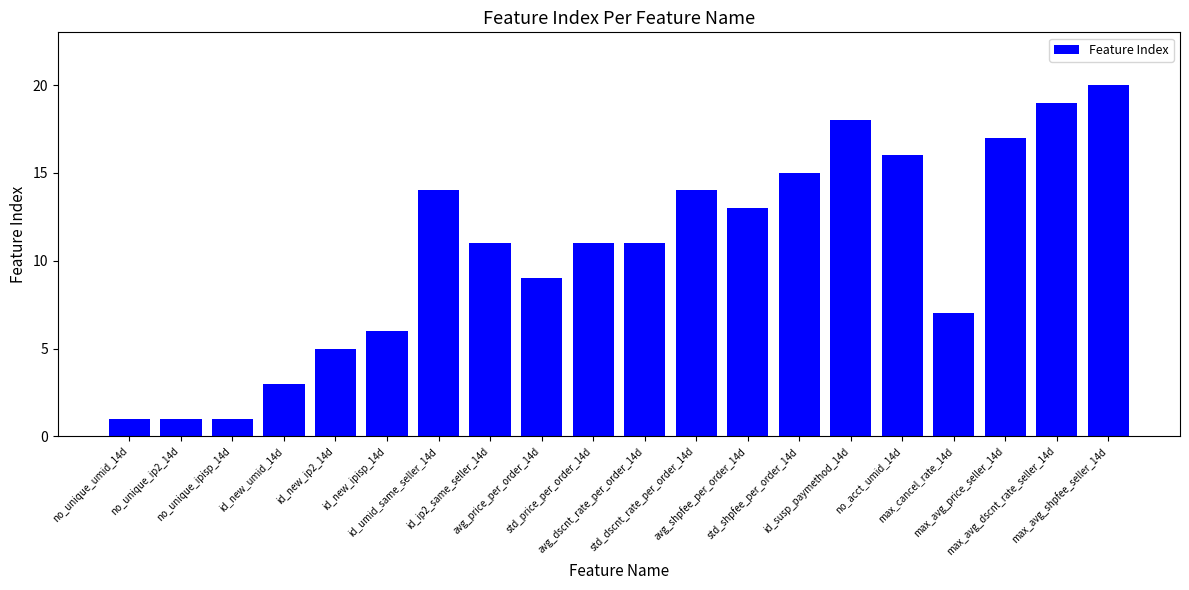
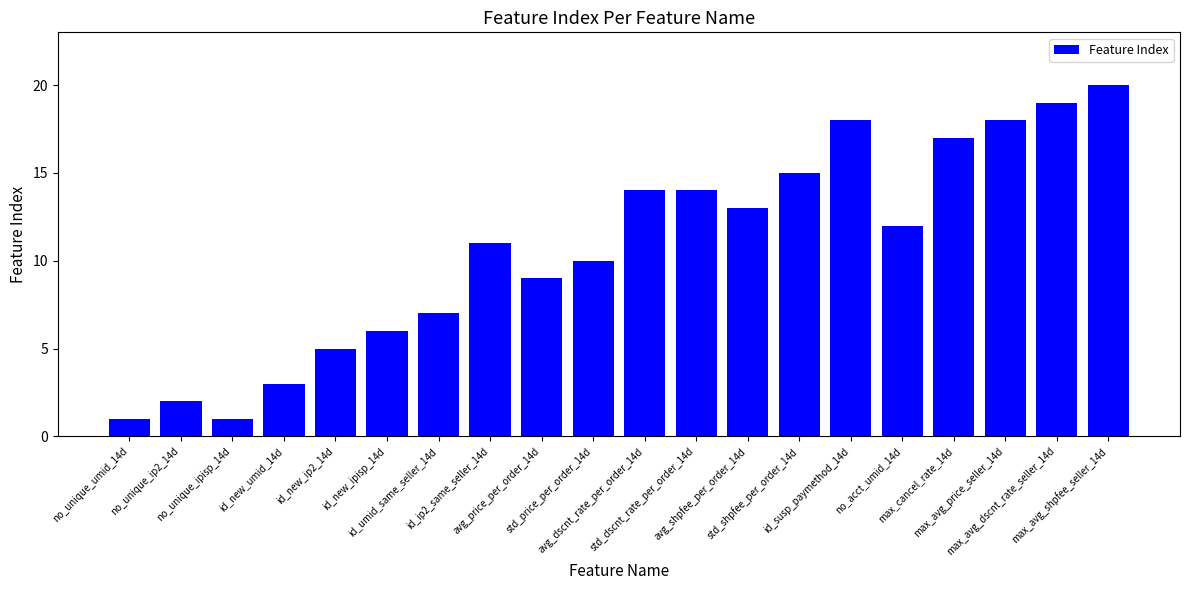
no_unique_ip2_14d: 1 -> 2
id_umid_same_seller_14d: 14 -> 7
std_price_per_order_14d: 11 -> 10
avg_dscnt_rate_per_order_14d: 11 -> 14
no_acct_umid_14d: 16 -> 12
max_cancel_rate_14d: 7 -> 17
max_avg_price_seller_14d: 17 -> 18
